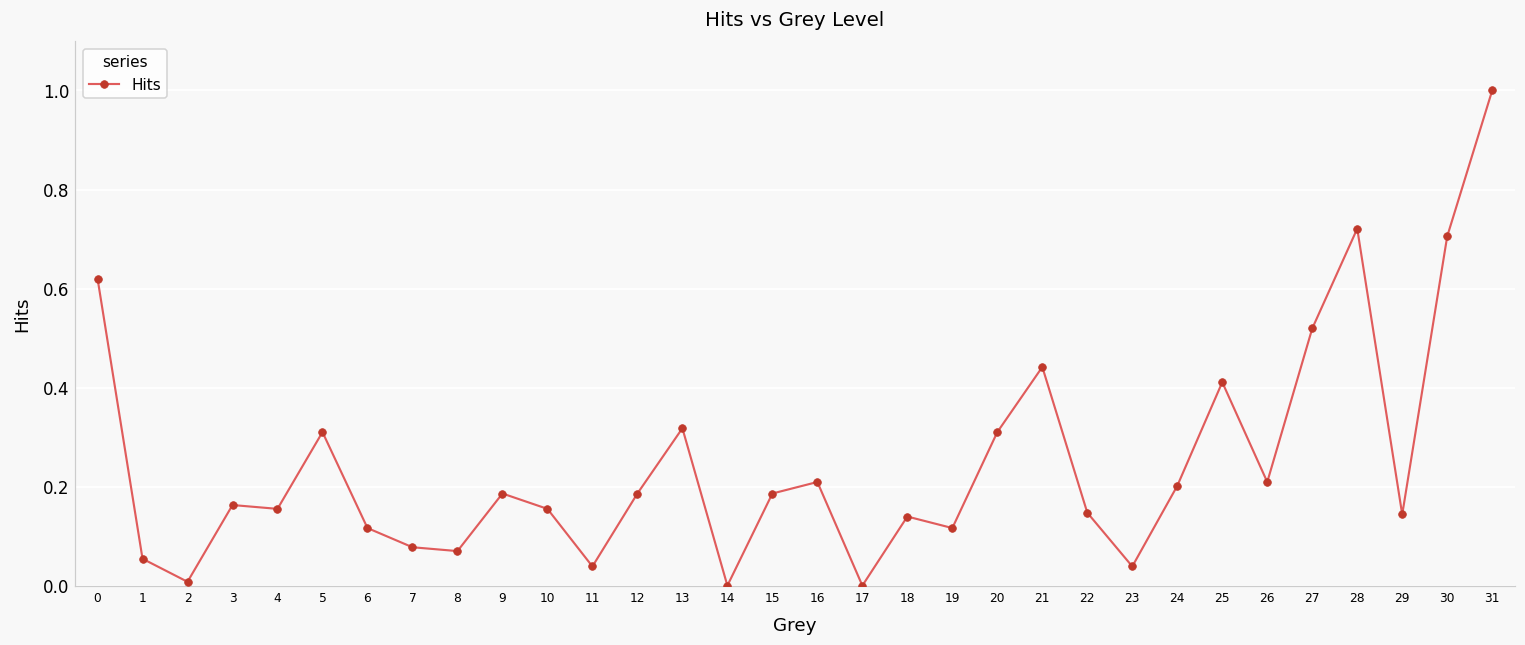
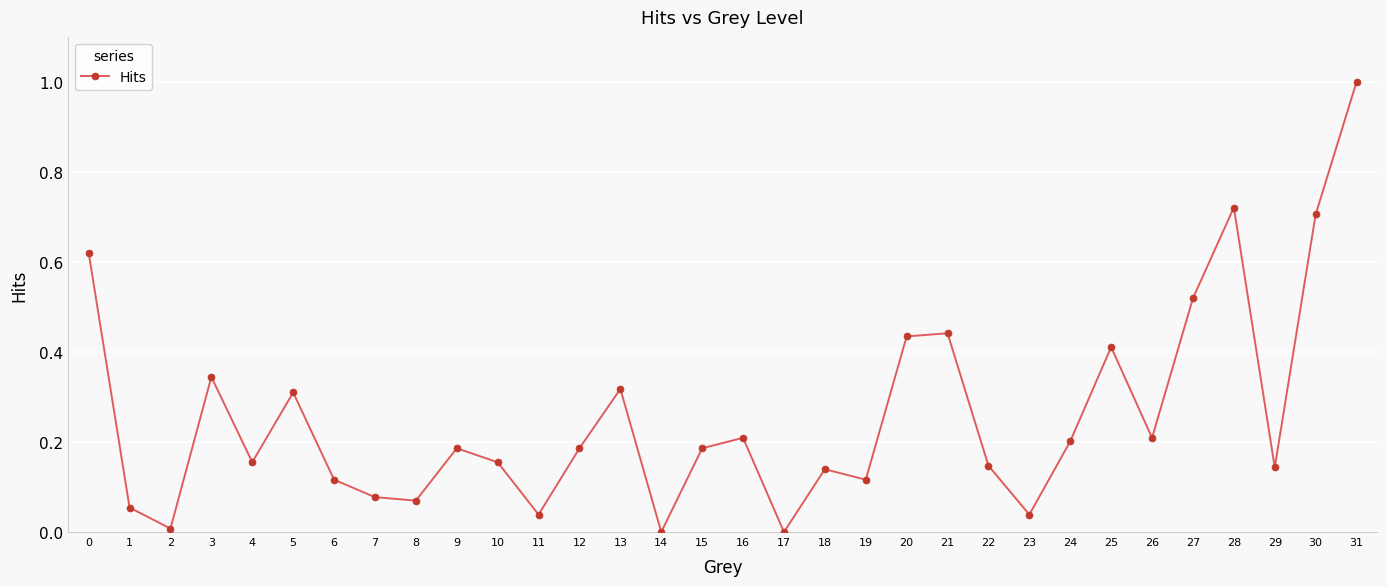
3: 0.16 -> 0.34
20: 0.31 -> 0.43
